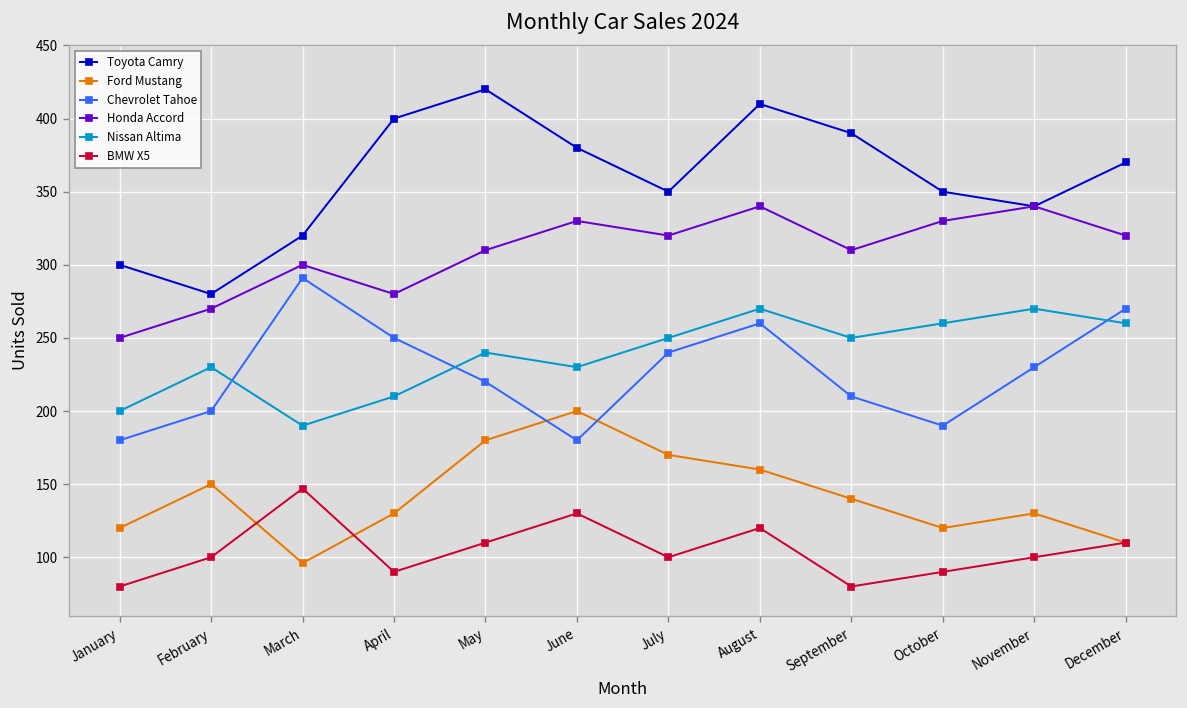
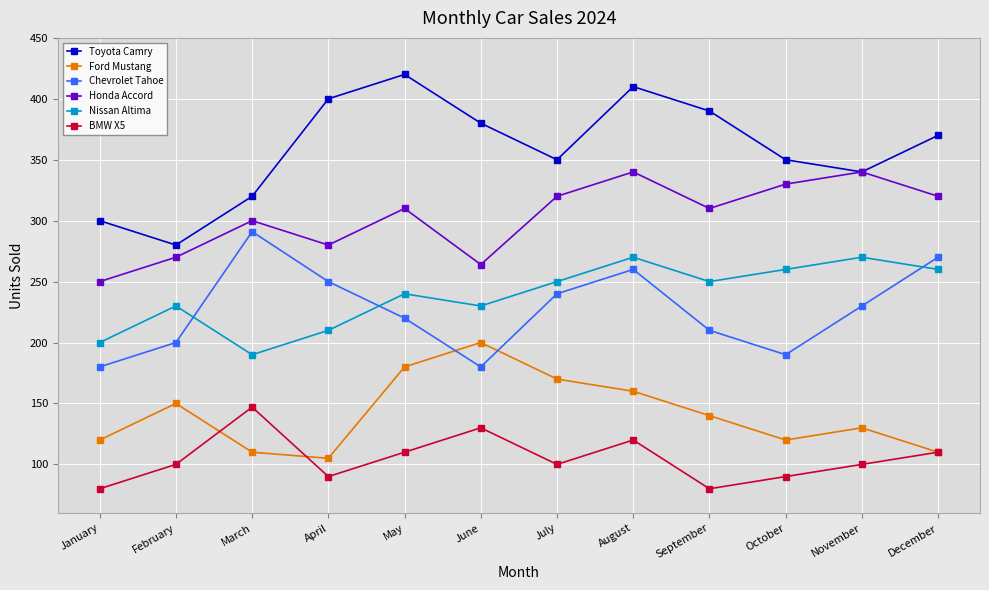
Ford Mustang, March: 96 -> 110
Ford Mustang, April: 130 -> 105
Honda Accord, June: 330 -> 264
